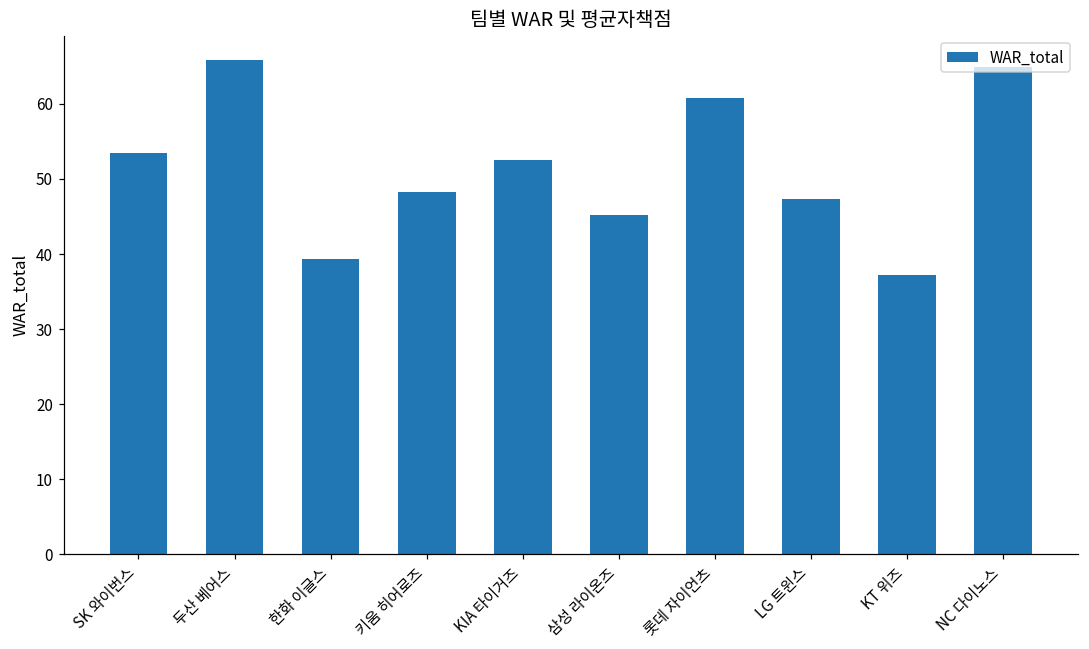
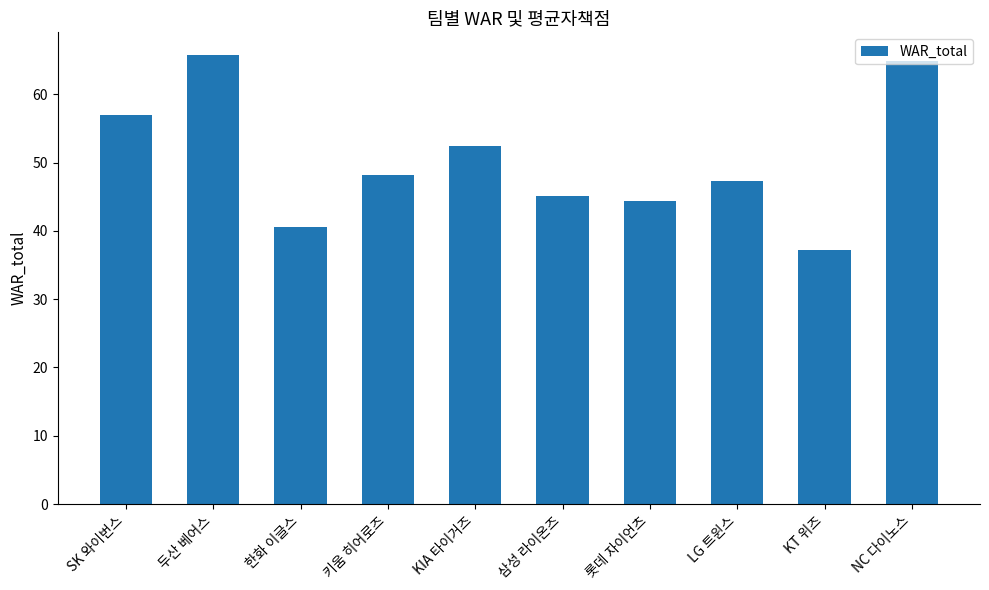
SK 와이번스: 53 -> 57
한화 이글스: 39 -> 41
롯데 자이언츠: 61 -> 44
